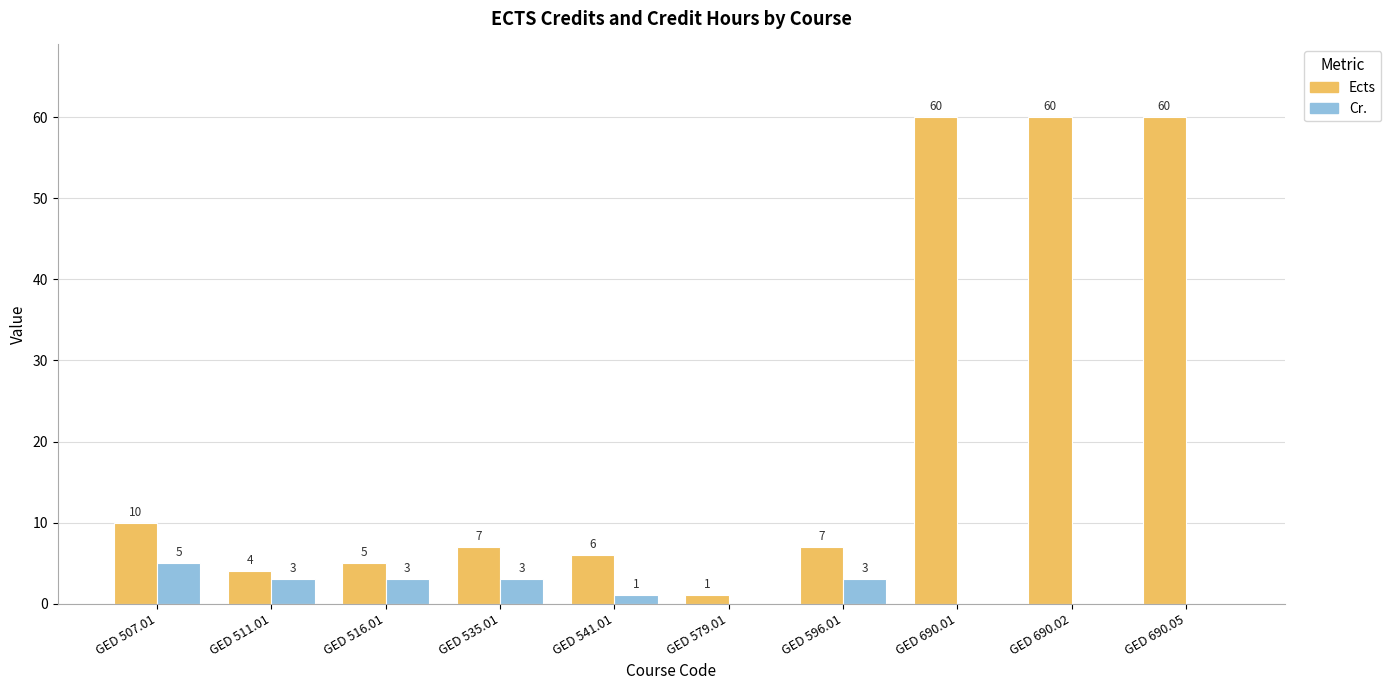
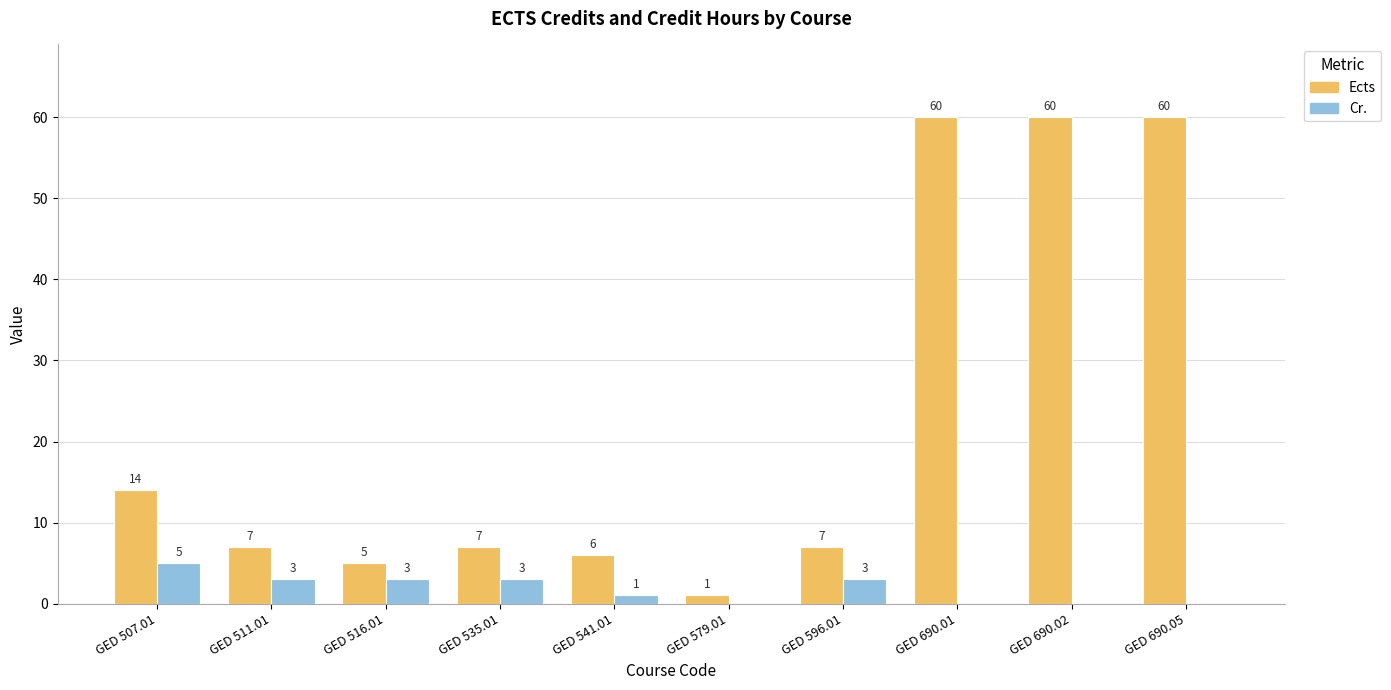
Ects, GED 507.01: 10 -> 14
Ects, GED 511.01: 4 -> 7
